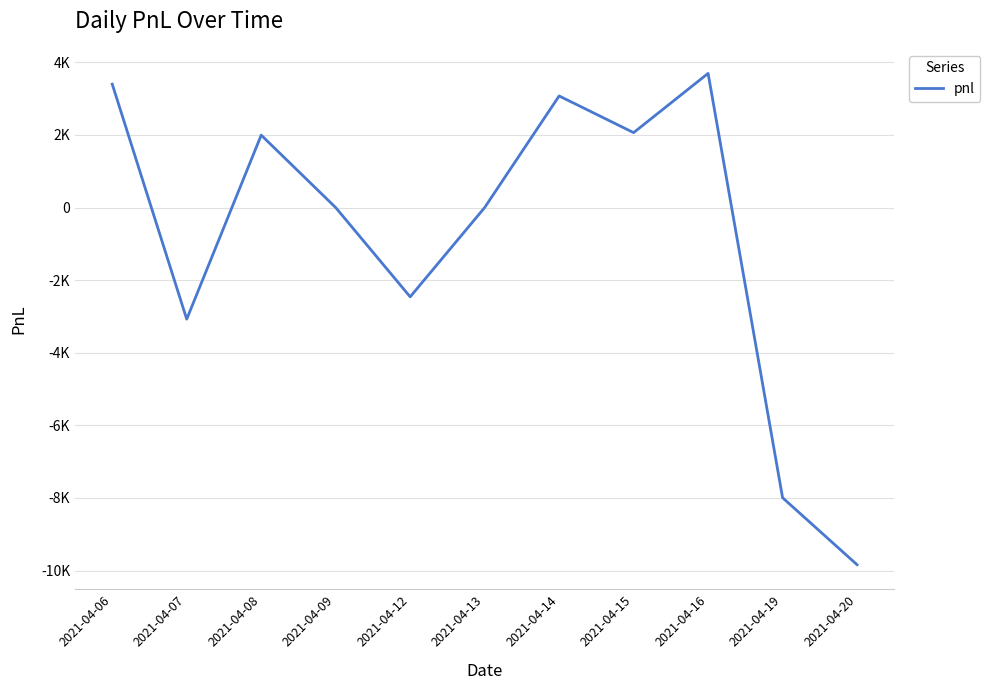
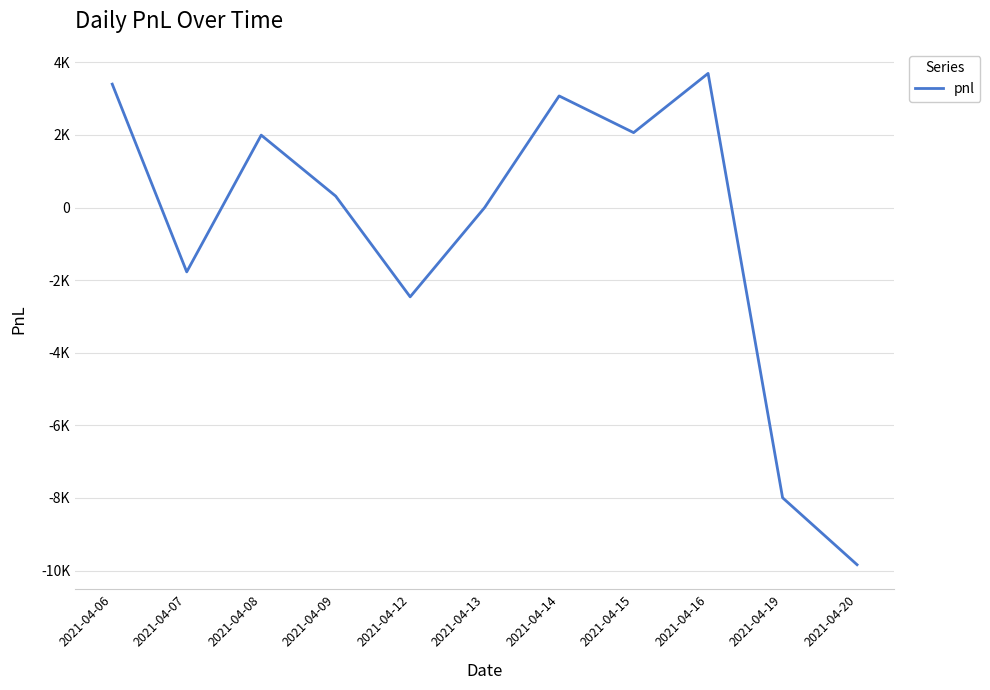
2021-04-07: -3100 -> -1800
2021-04-09: 0 -> 300
